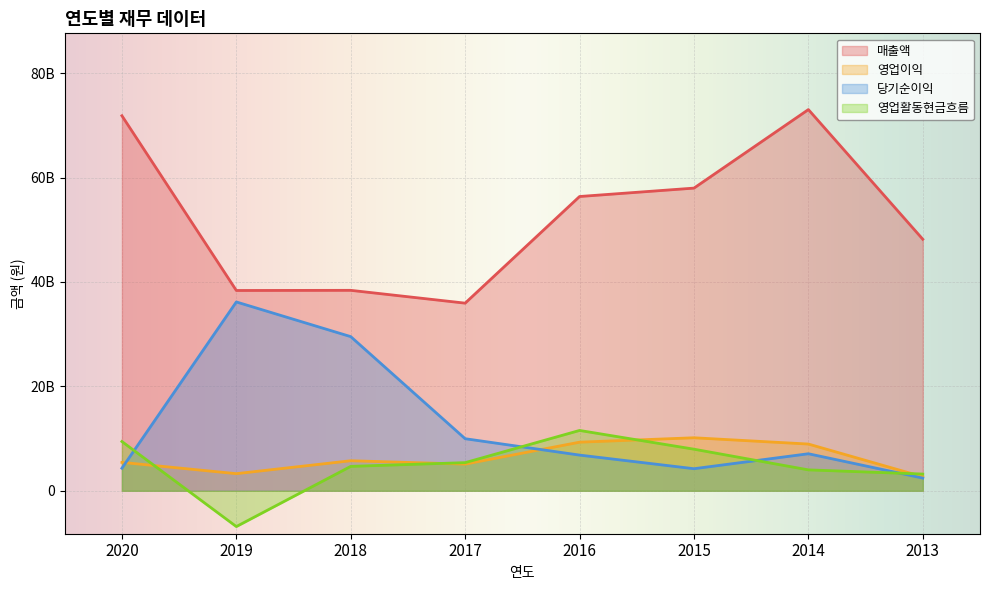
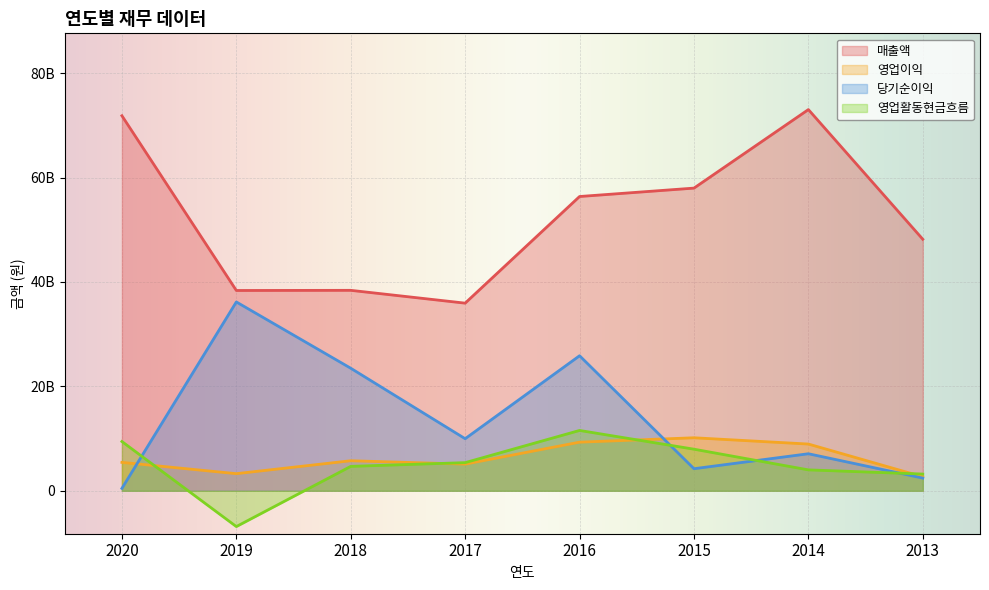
당기순이익, 2020: 4000000000 -> 0
당기순이익, 2018: 30000000000 -> 23000000000
당기순이익, 2016: 7000000000 -> 26000000000
